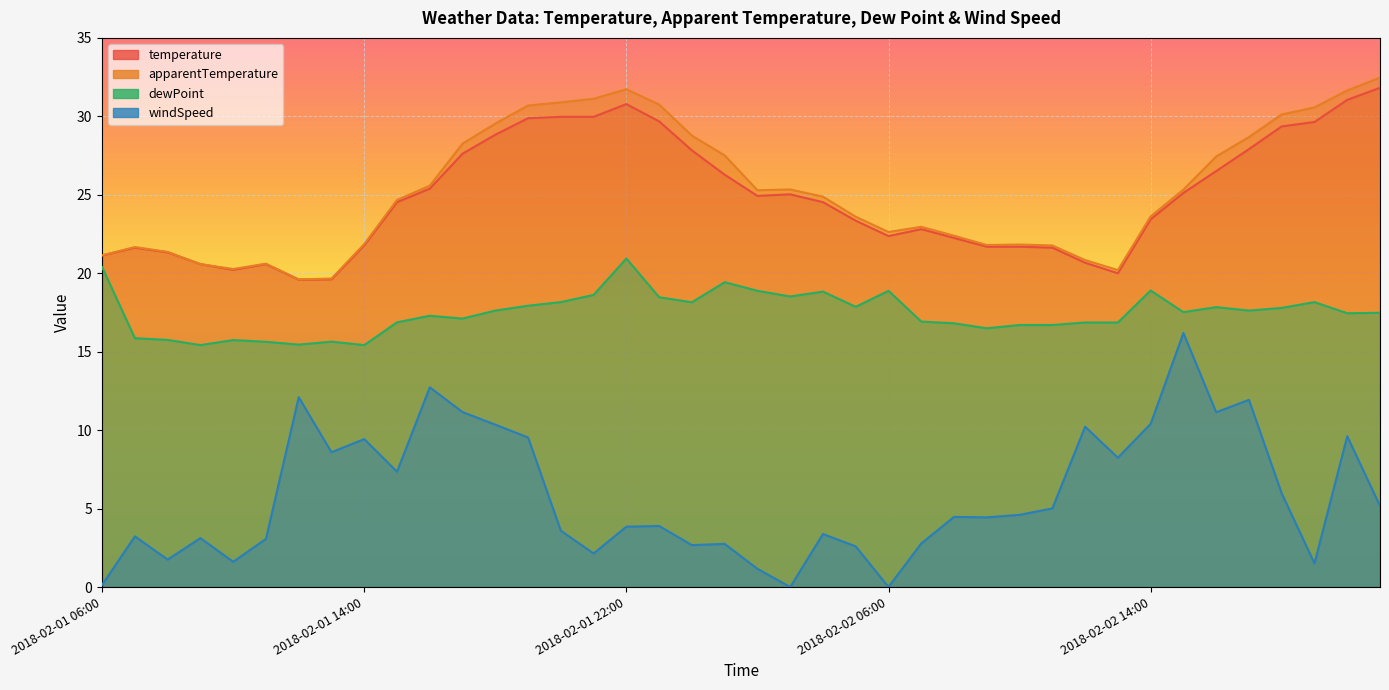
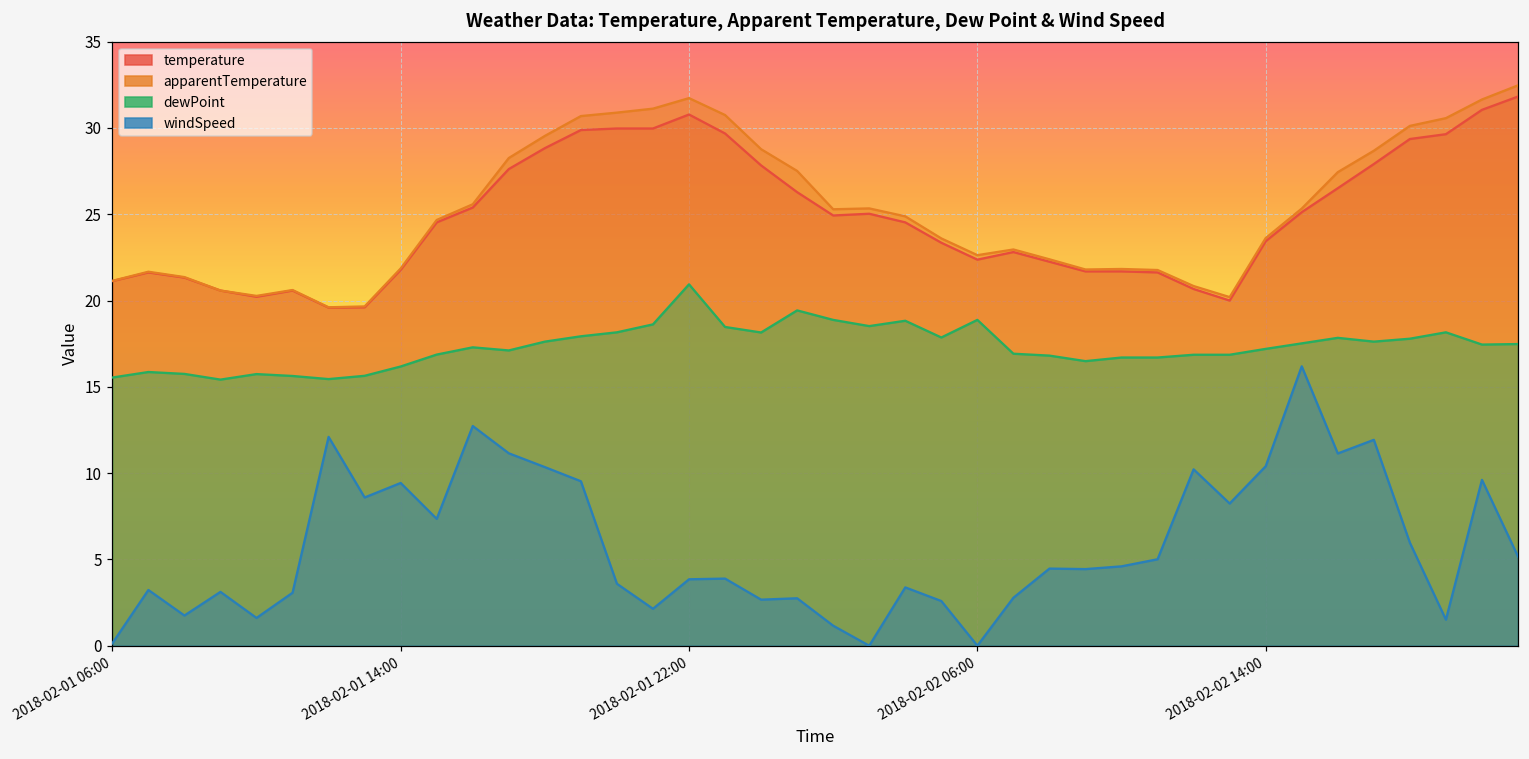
dewPoint, 2018-02-01 06:00: 20.4 -> 15.5
dewPoint, 2018-02-01 14:00: 15.4 -> 16.2
dewPoint, 2018-02-02 14:00: 18.9 -> 17.2
